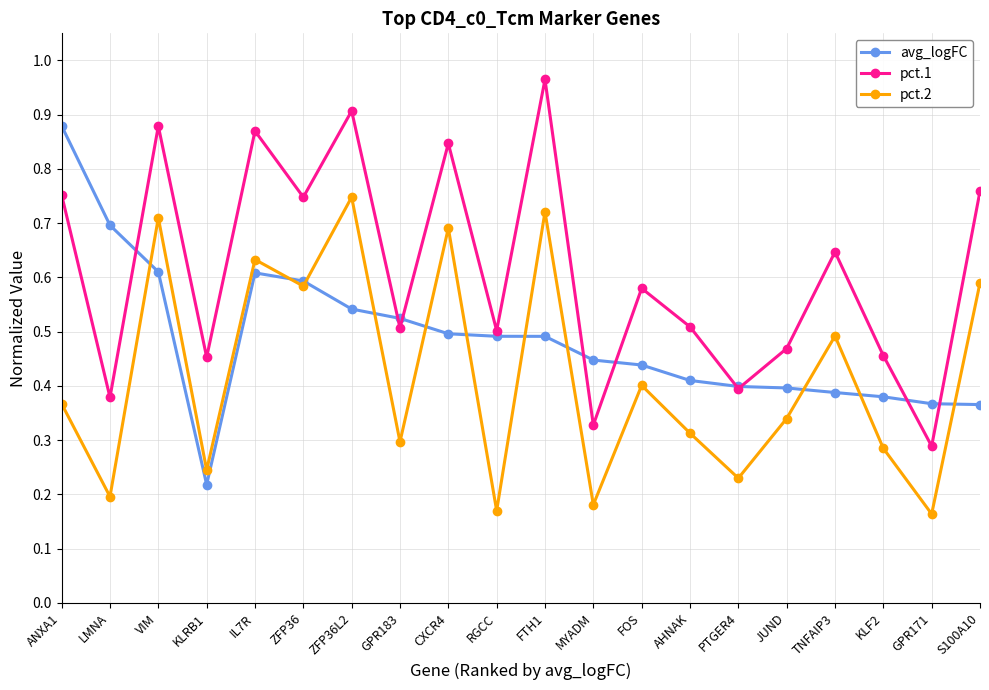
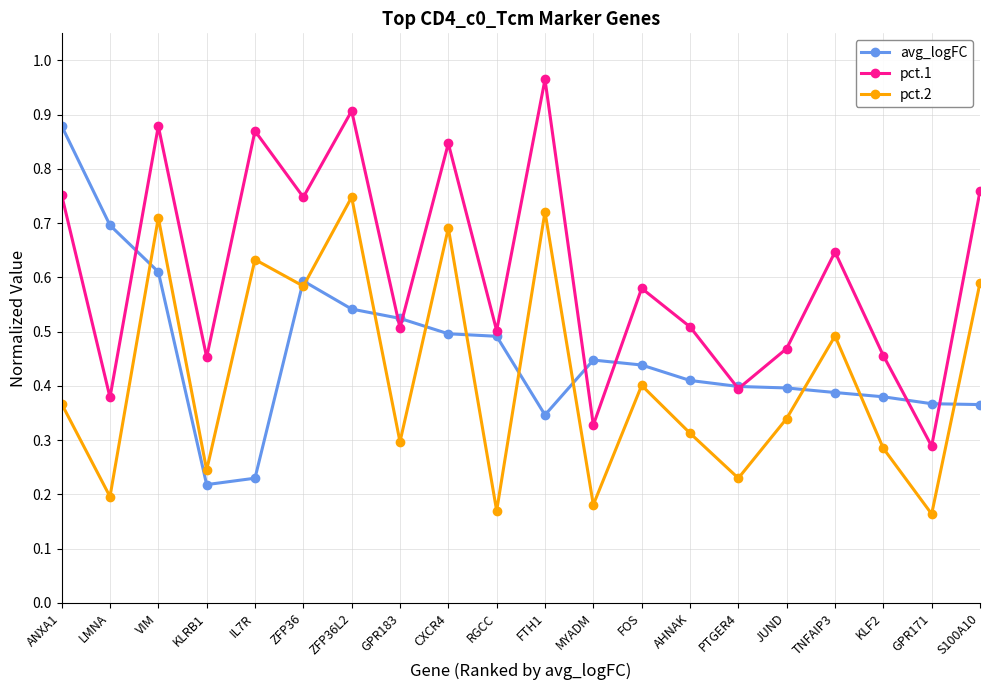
avg_logFC, IL7R: 0.61 -> 0.23
avg_logFC, FTH1: 0.49 -> 0.35
